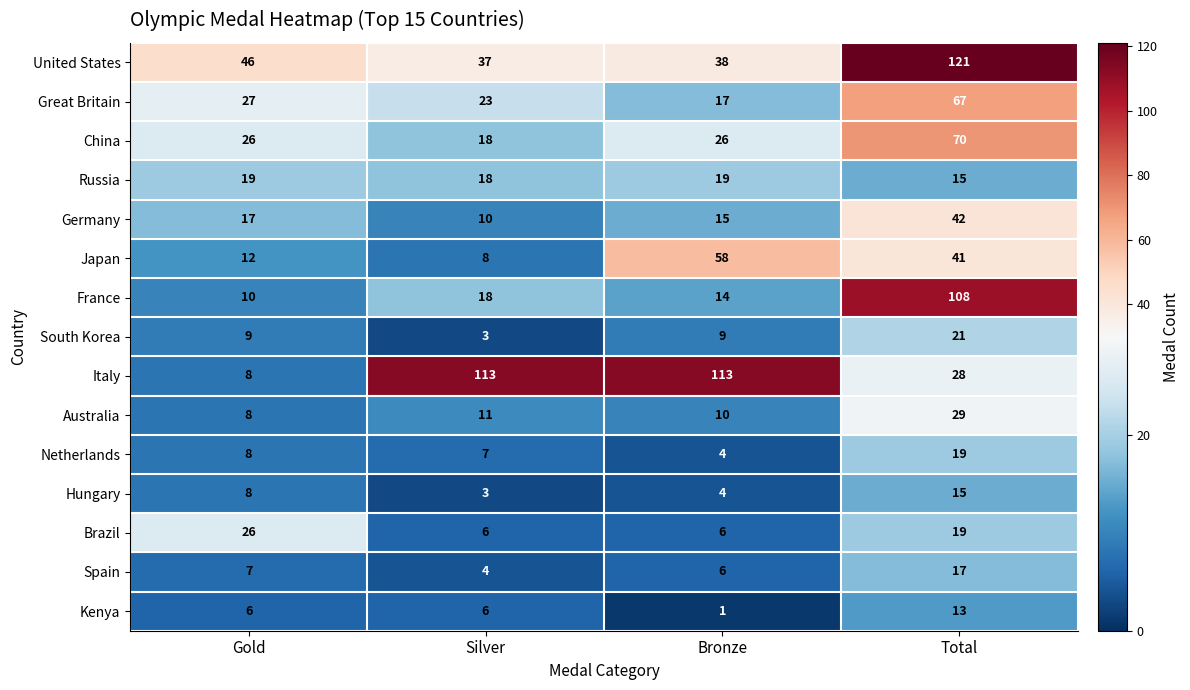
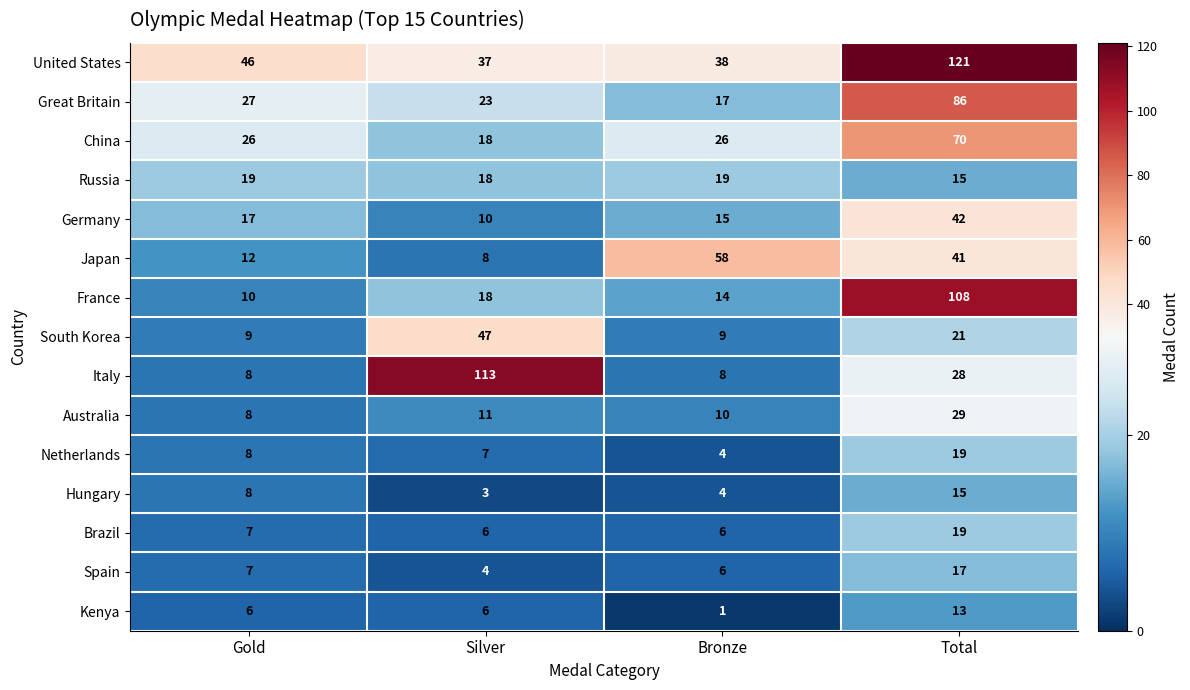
Great Britain, Total: 67 -> 86
South Korea, Silver: 3 -> 47
Italy, Bronze: 113 -> 8
Brazil, Gold: 26 -> 7
